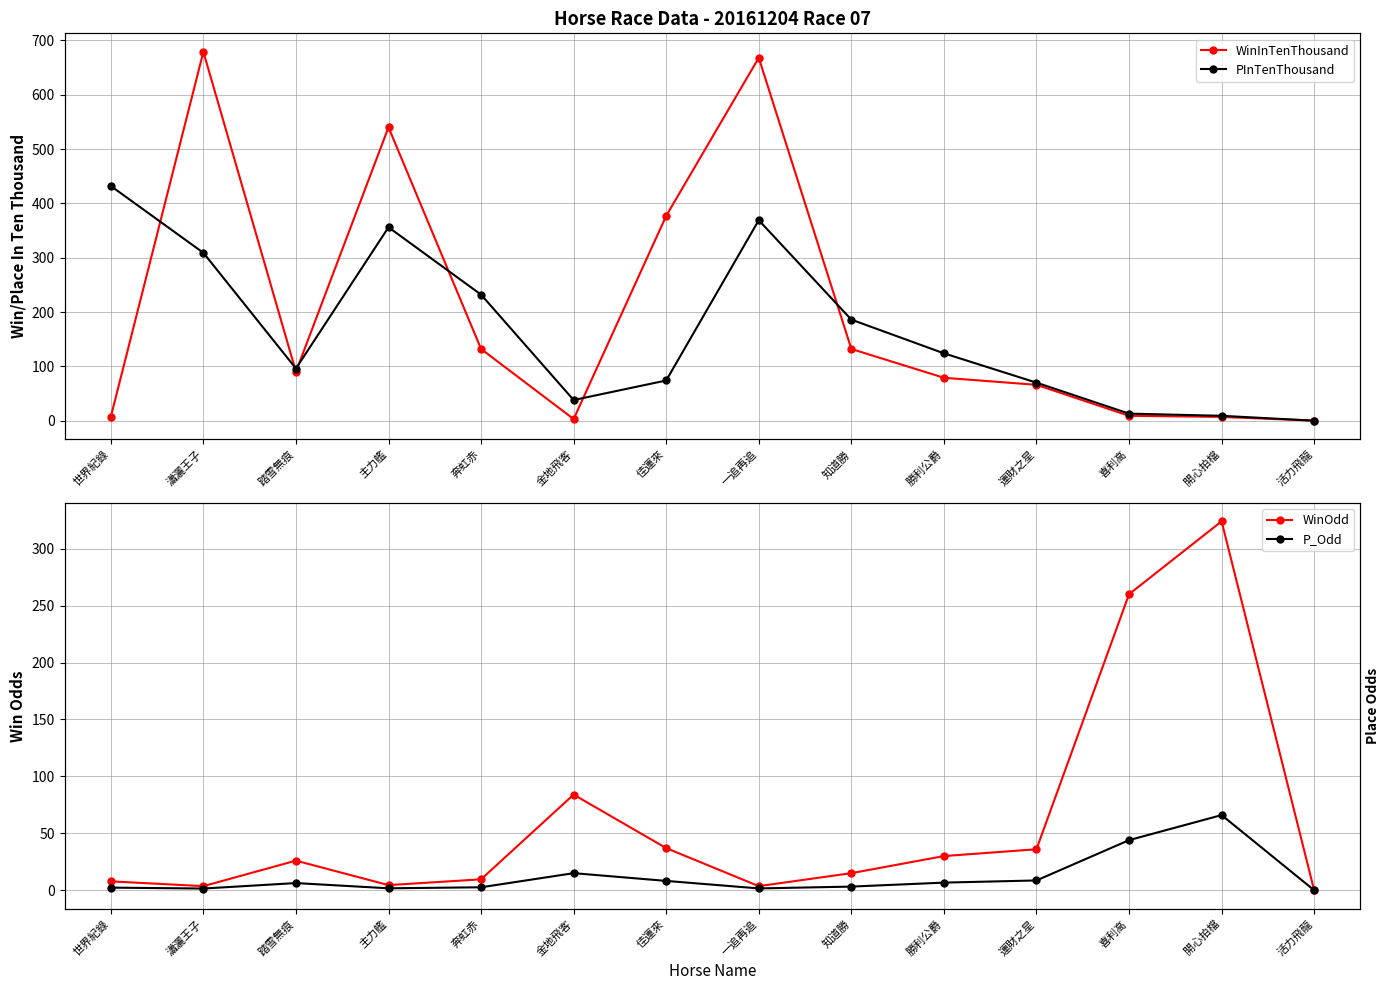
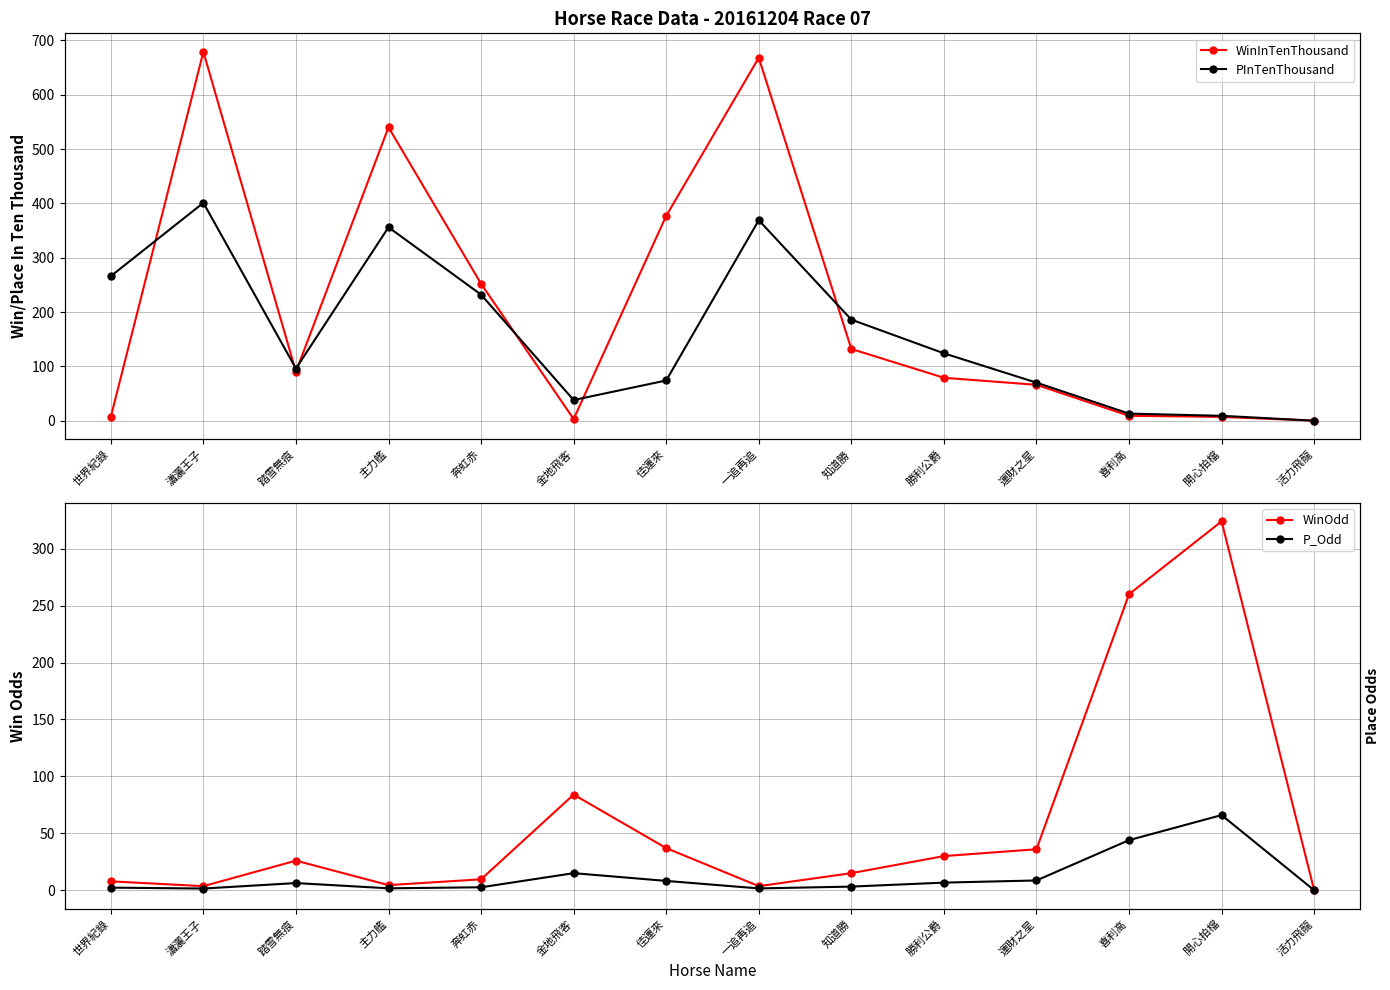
Horse Race Data - 20161204 Race 07, PInTenThousand, 世界紀錄: 430 -> 270
Horse Race Data - 20161204 Race 07, PInTenThousand, 瀟灑王子: 310 -> 400
Horse Race Data - 20161204 Race 07, WinInTenThousand, 奔虹赤: 130 -> 250
